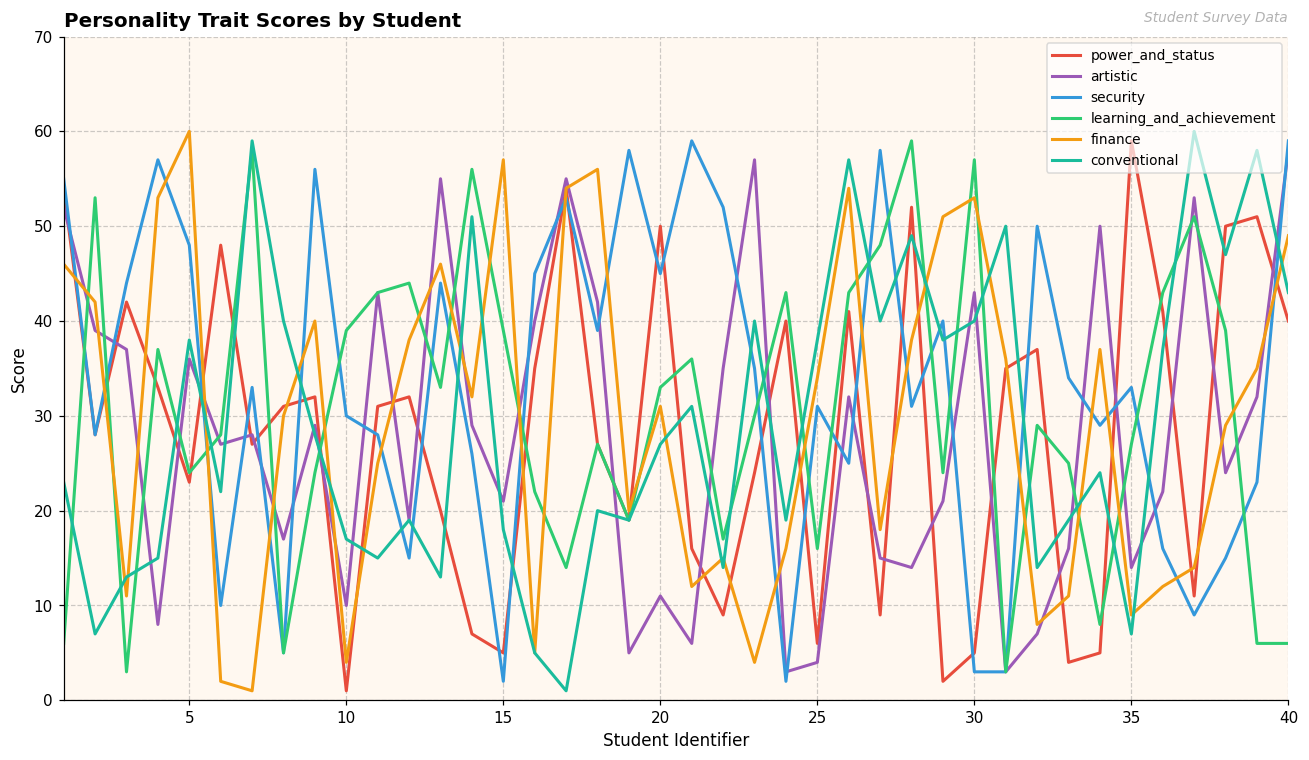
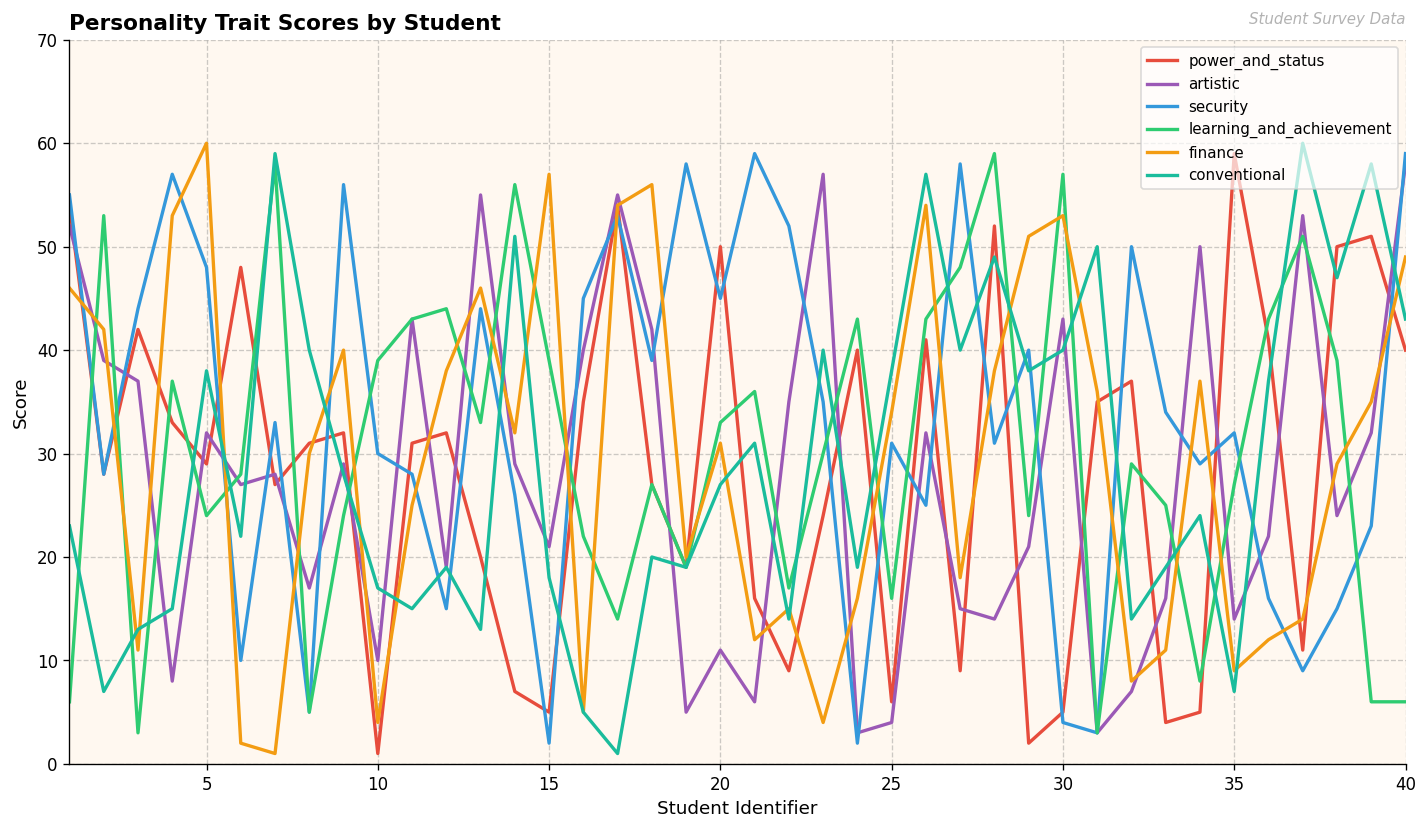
power_and_status, 5: 23 -> 29
artistic, 5: 36 -> 32
security, 30: 3 -> 4
security, 35: 33 -> 32
